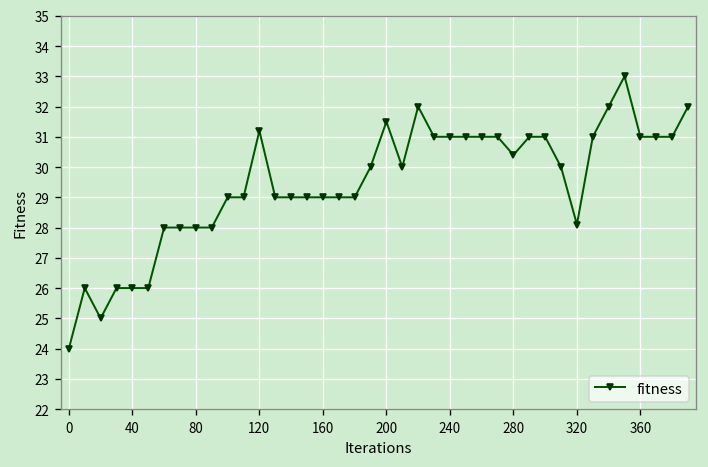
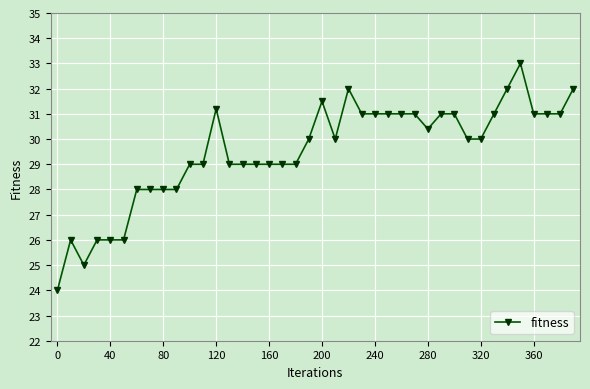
320: 28.1 -> 30.0
